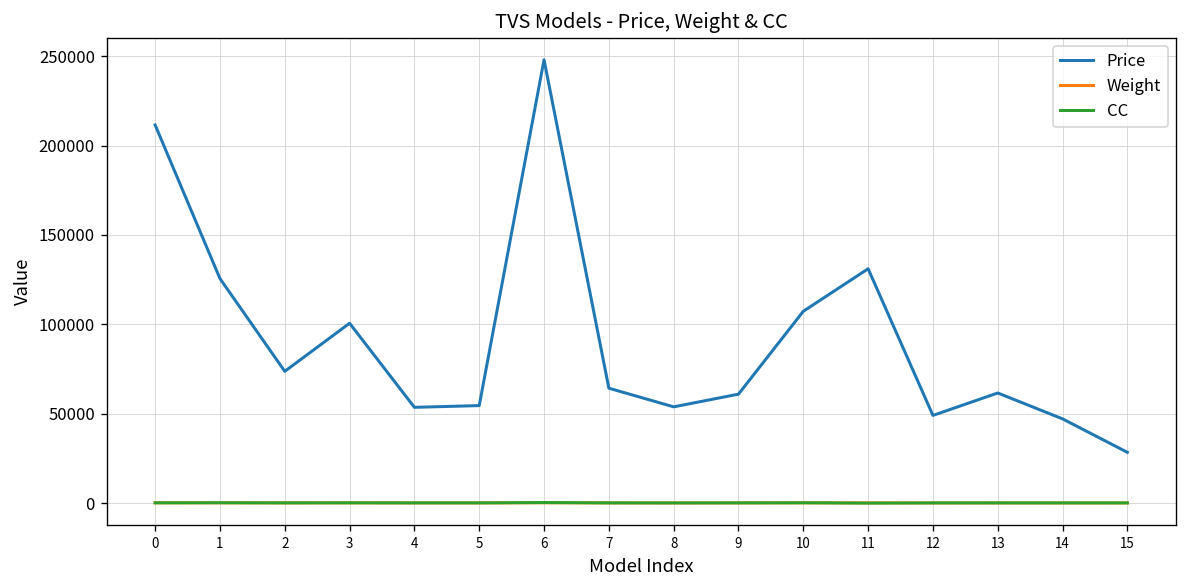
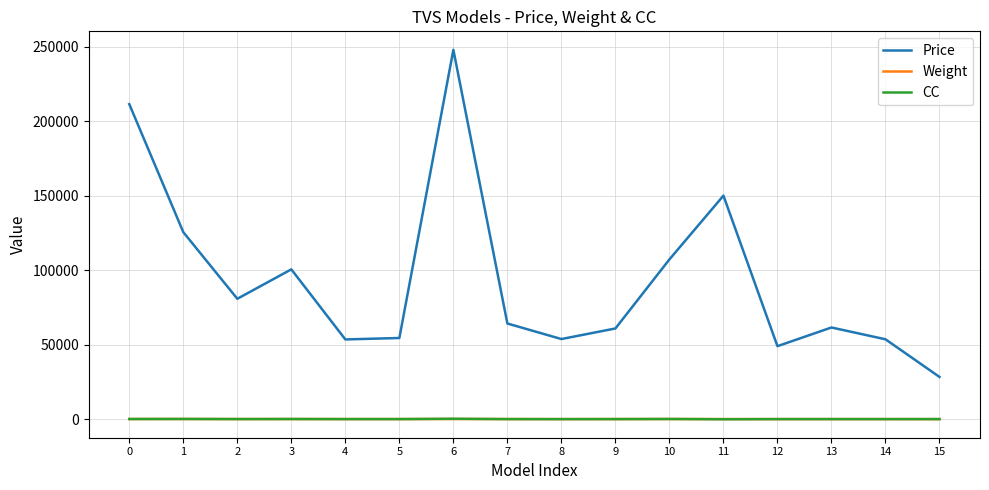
Price, 2: 74000 -> 81000
Price, 11: 131000 -> 150000
Price, 14: 47000 -> 54000
